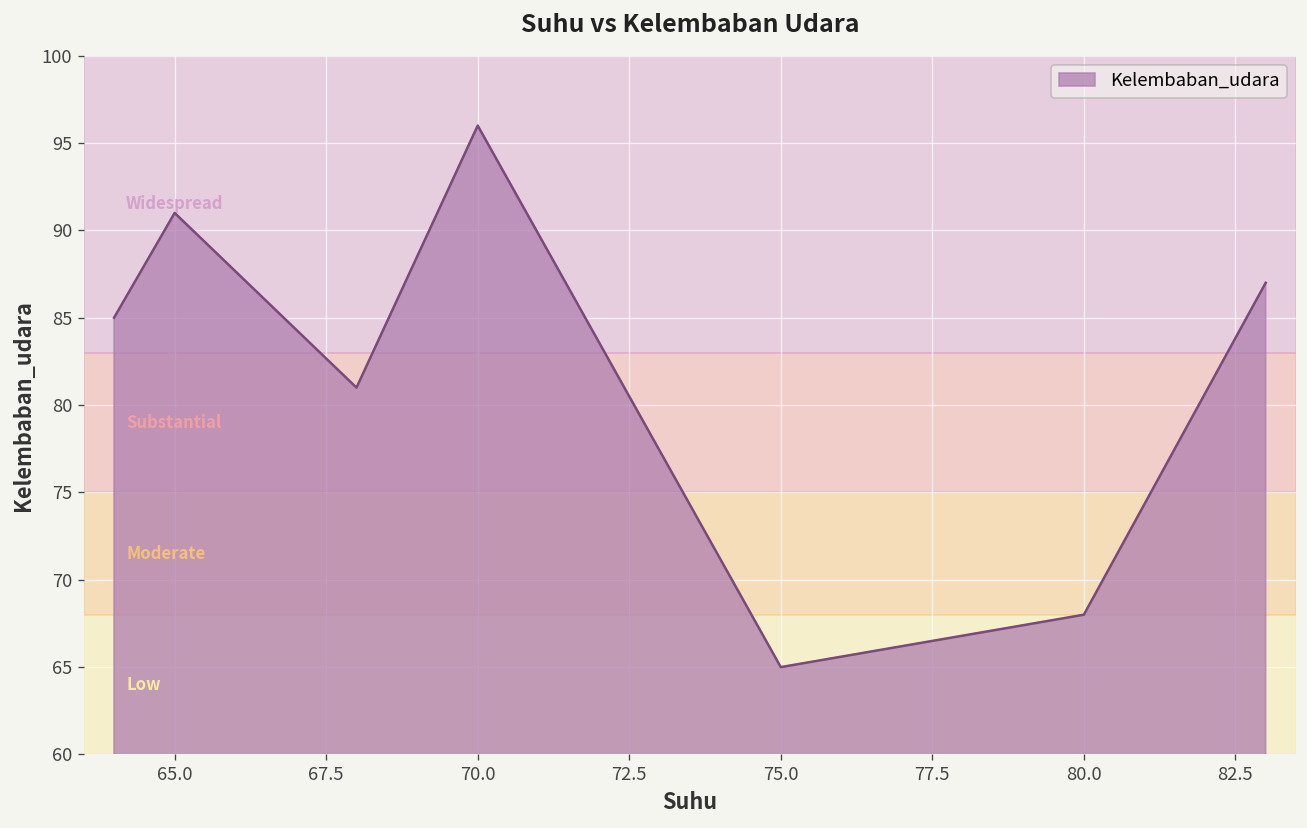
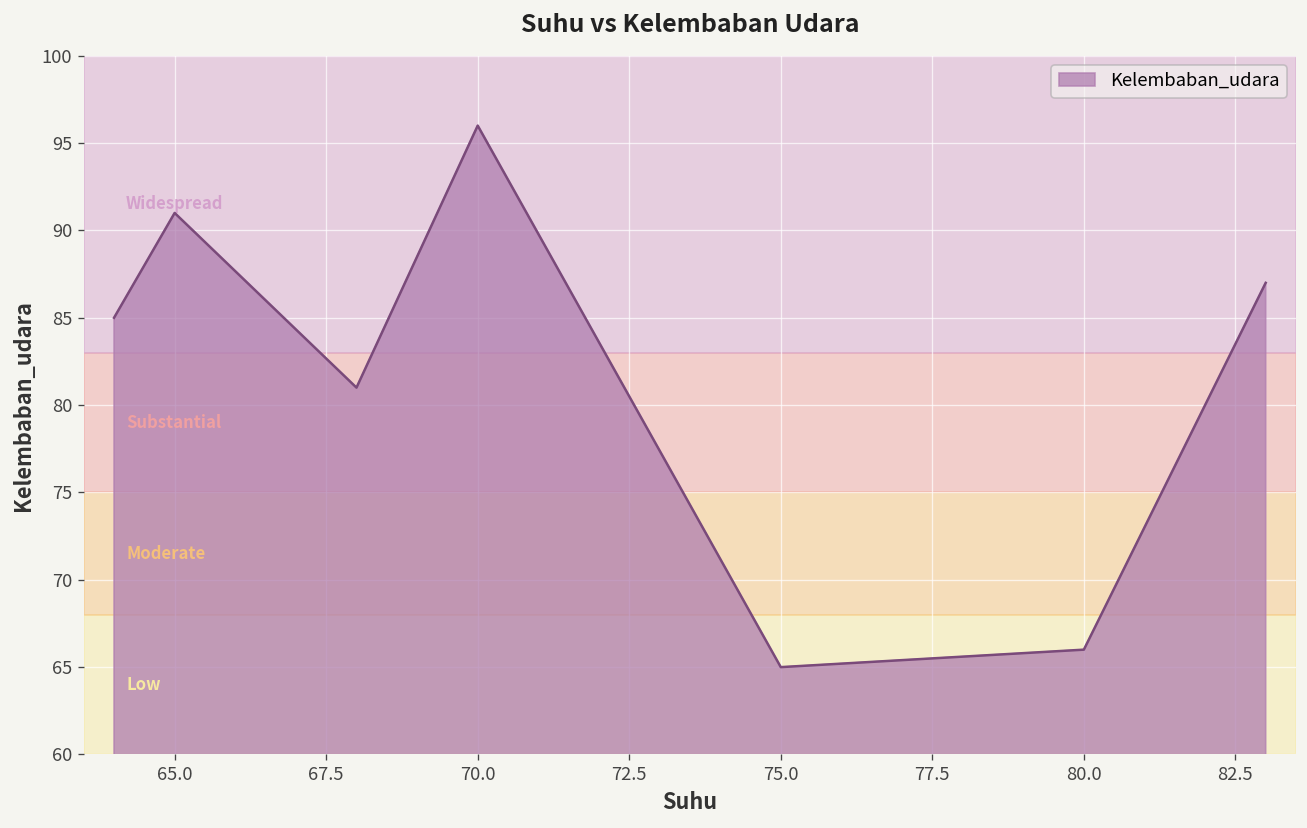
80.0: 68 -> 66
